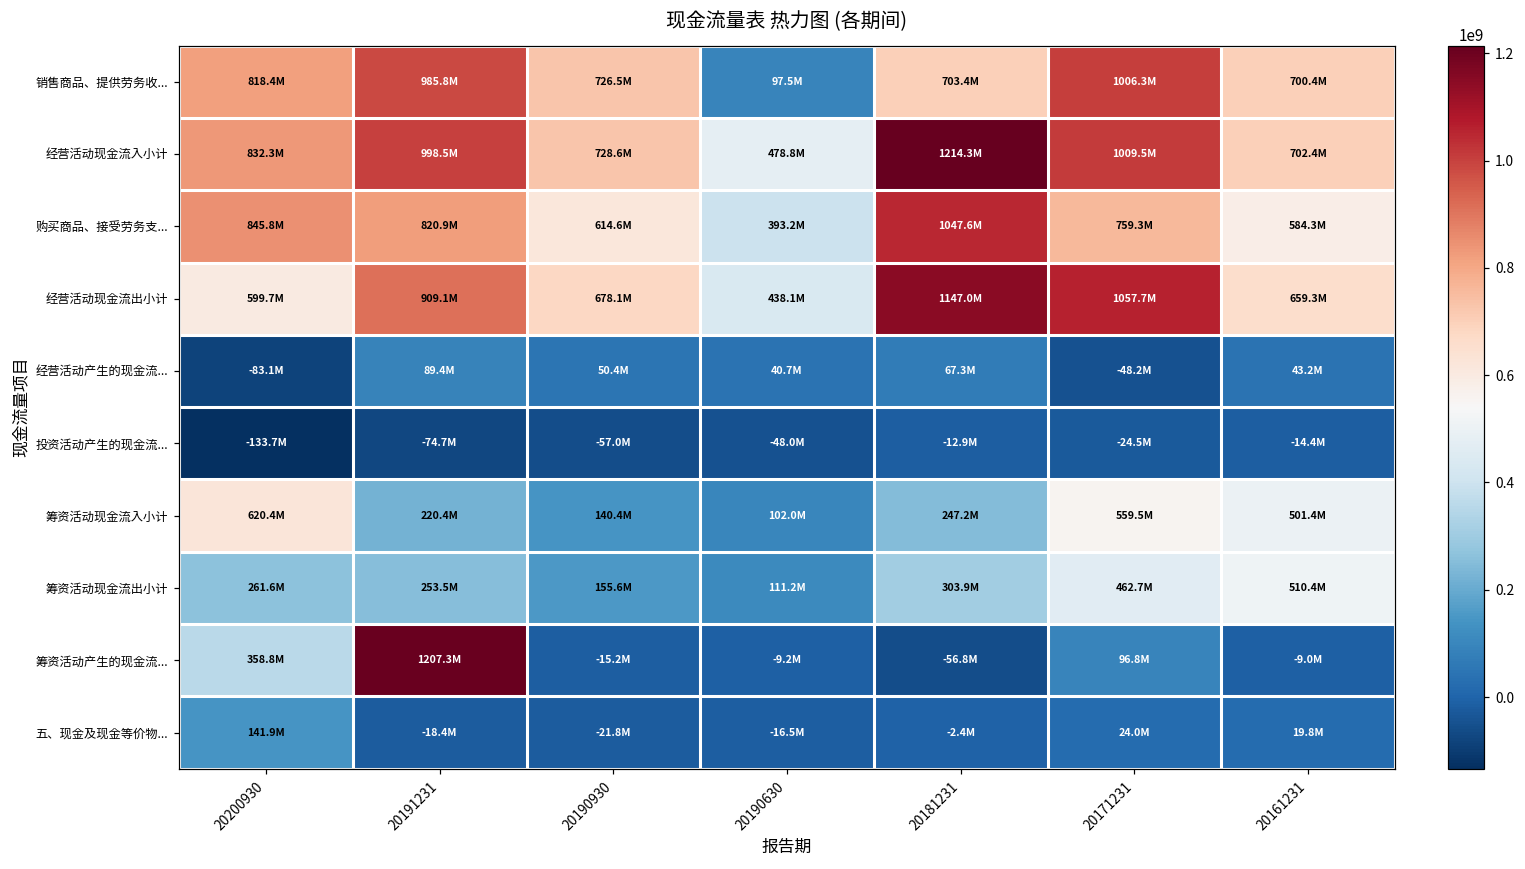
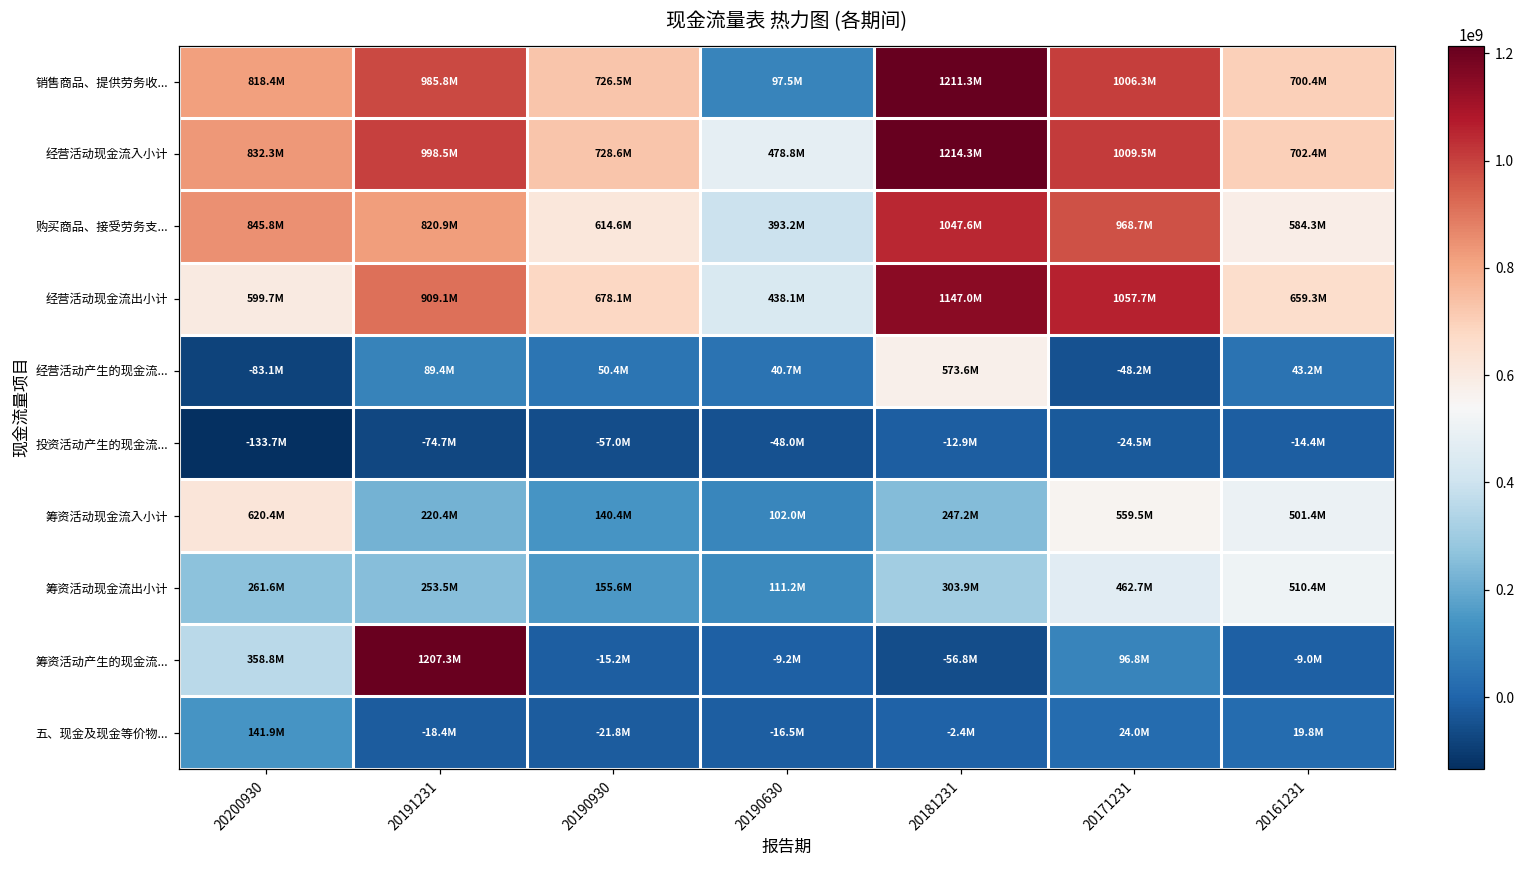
销售商品、提供劳务收..., 20181231: 703.4M -> 1211.3M
购买商品、接受劳务支..., 20171231: 759.3M -> 968.7M
经营活动产生的现金流..., 20181231: 67.3M -> 573.6M
